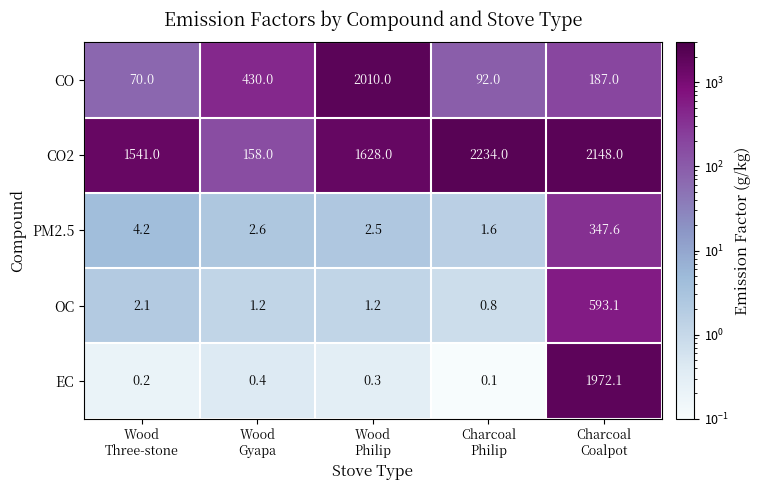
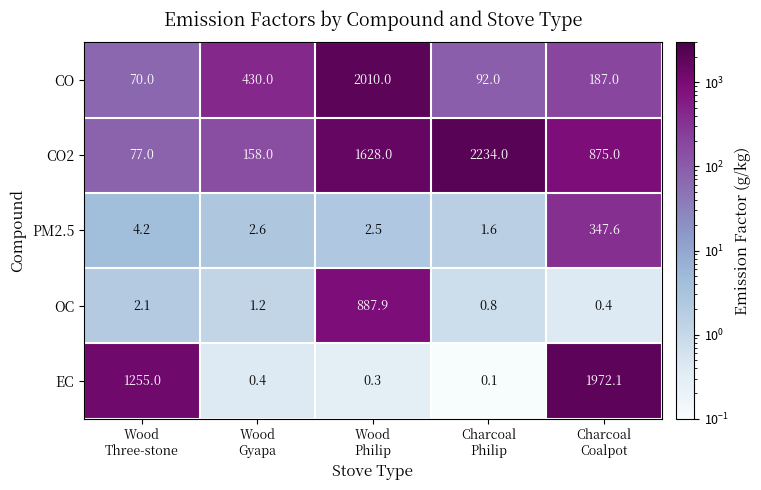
CO2, Wood Three-stone: 1541.0 -> 77.0
CO2, Charcoal Coalpot: 2148.0 -> 875.0
OC, Wood Philip: 1.2 -> 887.9
OC, Charcoal Coalpot: 593.1 -> 0.4
EC, Wood Three-stone: 0.2 -> 1255.0
